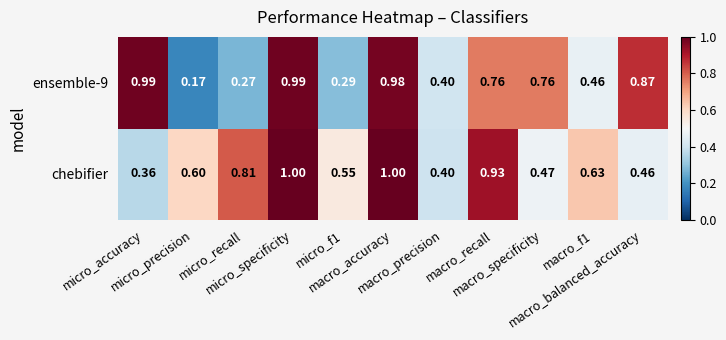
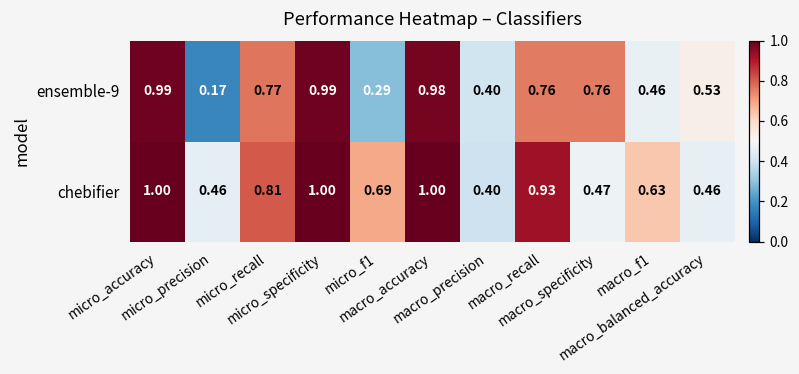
ensemble-9, micro_recall: 0.27 -> 0.77
ensemble-9, macro_balanced_accuracy: 0.87 -> 0.53
chebifier, micro_accuracy: 0.36 -> 1.00
chebifier, micro_precision: 0.60 -> 0.46
chebifier, micro_f1: 0.55 -> 0.69
